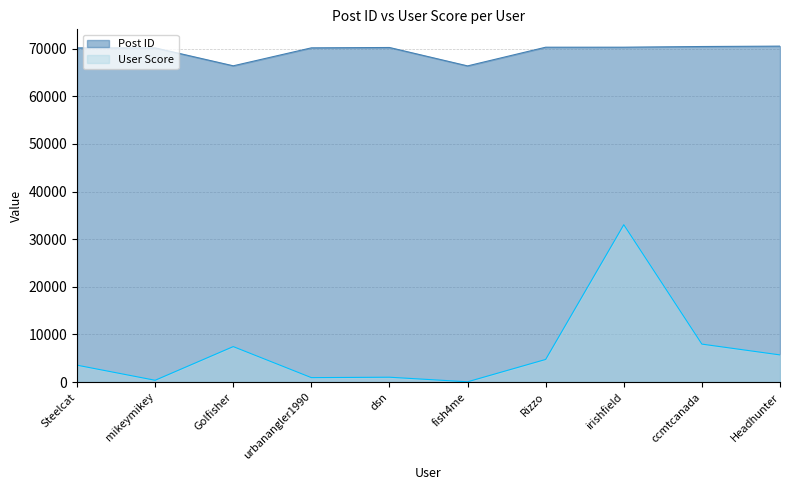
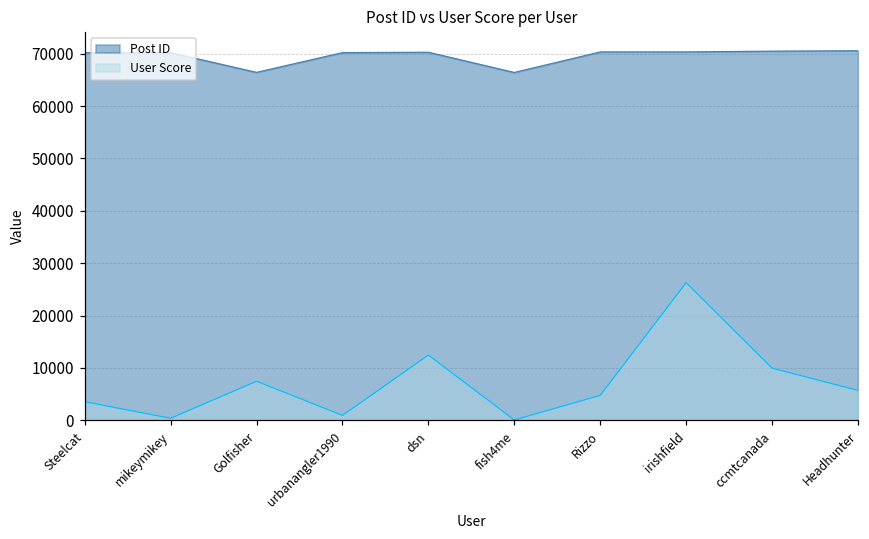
User Score, dsn: 1000 -> 12000
User Score, irishfield: 33000 -> 26000
User Score, ccmtcanada: 8000 -> 10000
